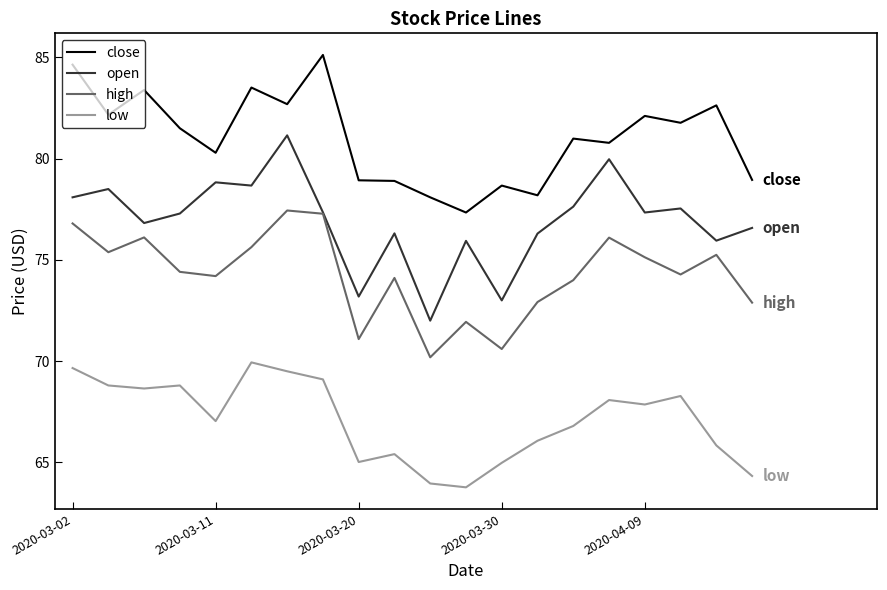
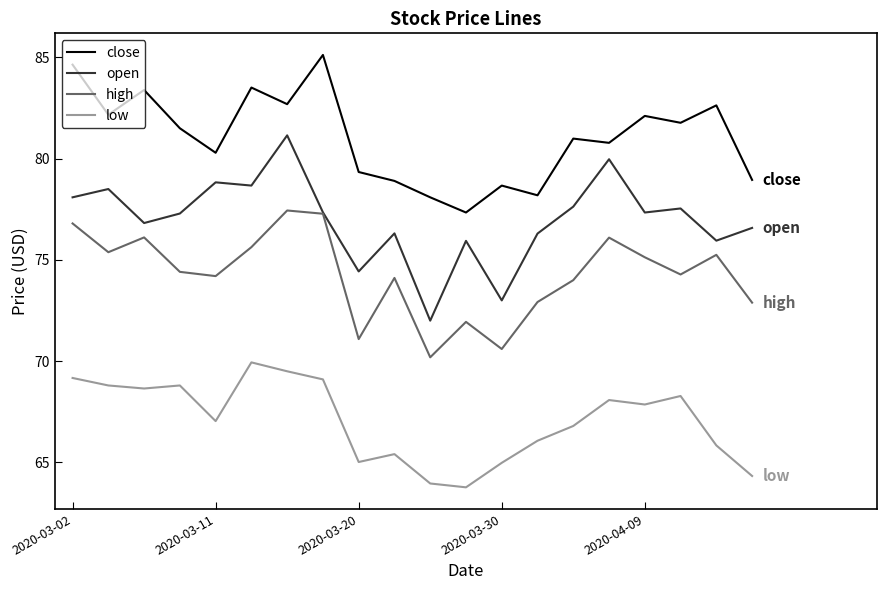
low, 2020-03-02: 69.7 -> 69.2
close, 2020-03-20: 78.9 -> 79.3
open, 2020-03-20: 73.2 -> 74.4
